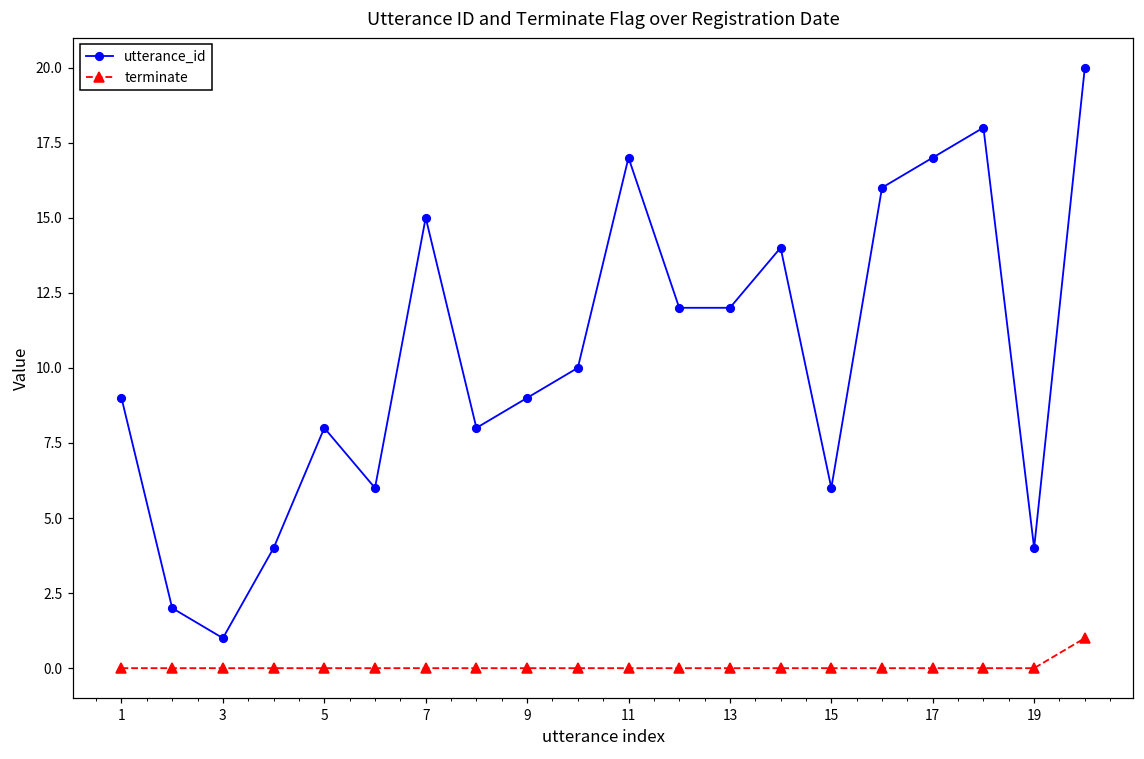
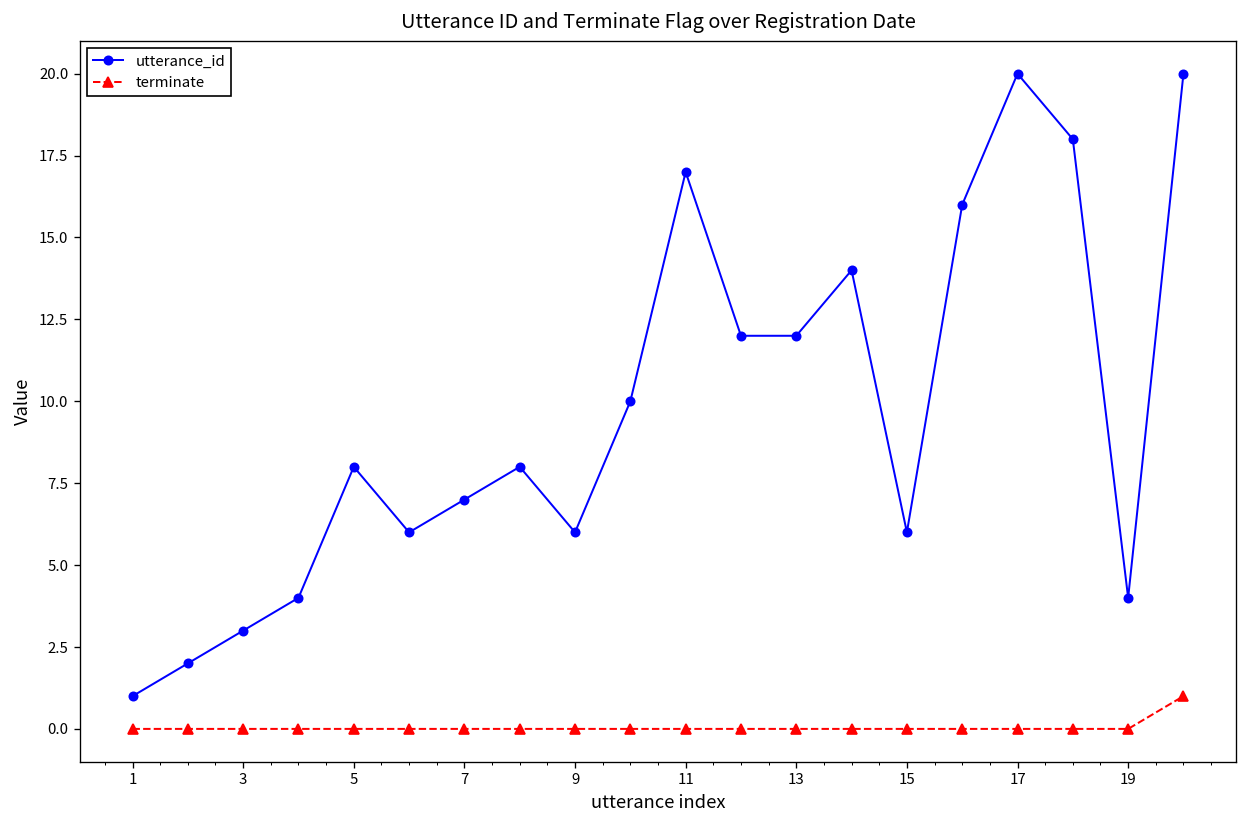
utterance_id, 1: 9 -> 1
utterance_id, 3: 1 -> 3
utterance_id, 7: 15 -> 7
utterance_id, 9: 9 -> 6
utterance_id, 17: 17 -> 20
